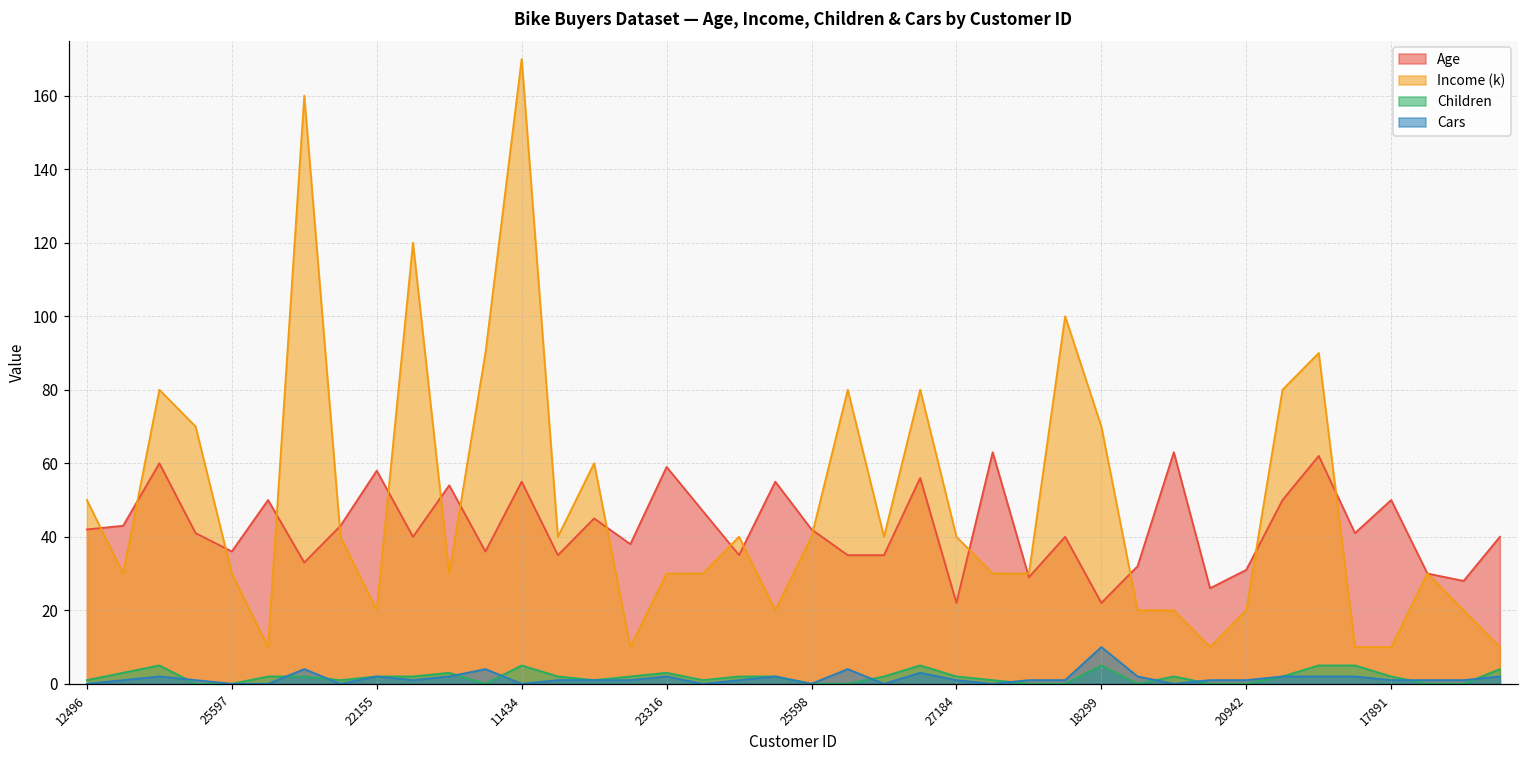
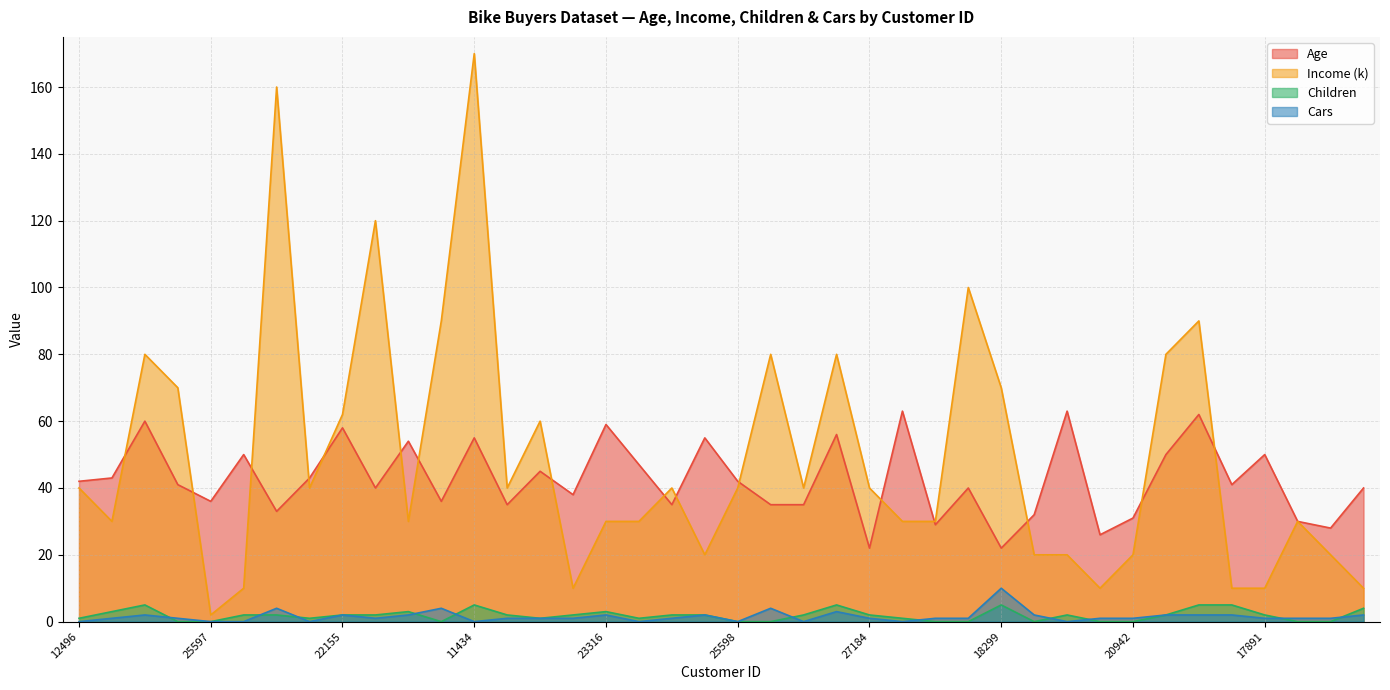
Income (k), 12496: 50 -> 40
Income (k), 25597: 30 -> 2
Income (k), 22155: 20 -> 62
